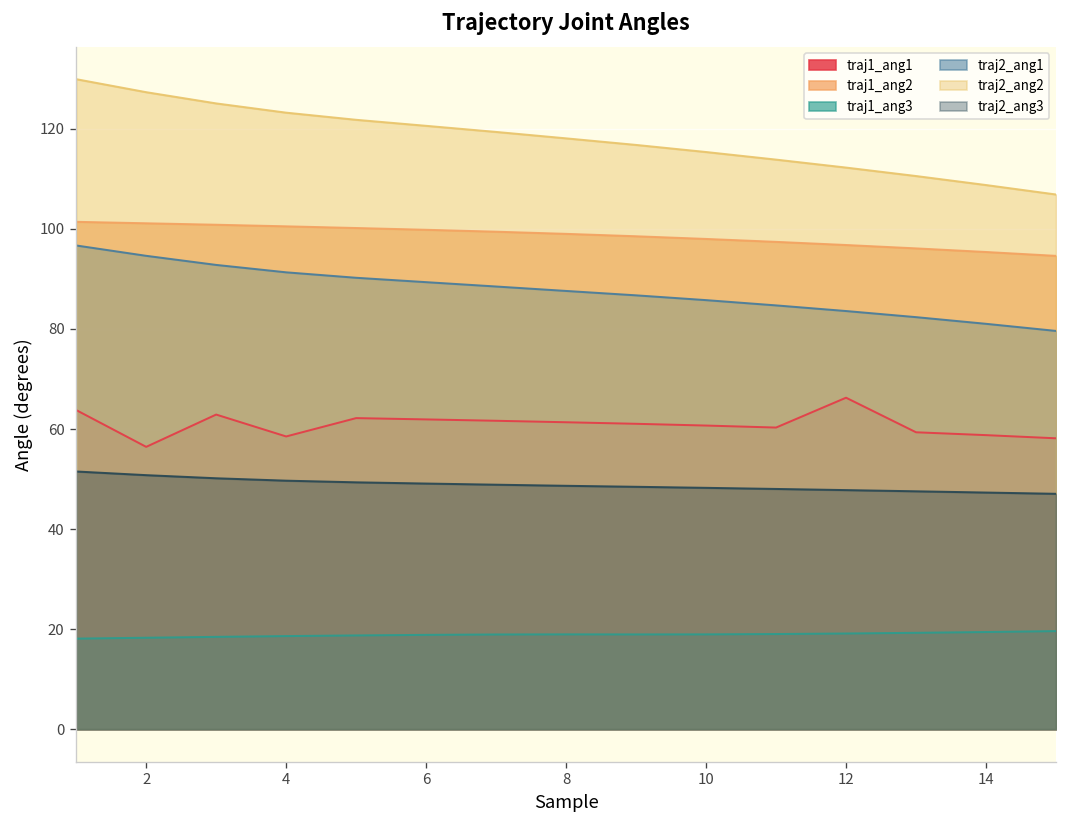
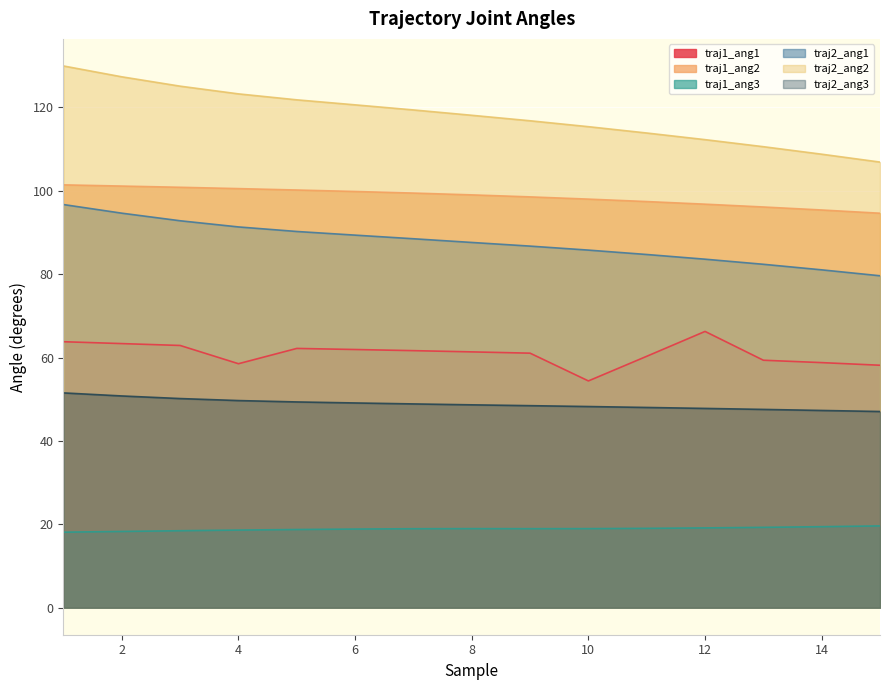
traj1_ang1, 2: 56 -> 63
traj1_ang1, 10: 61 -> 54
